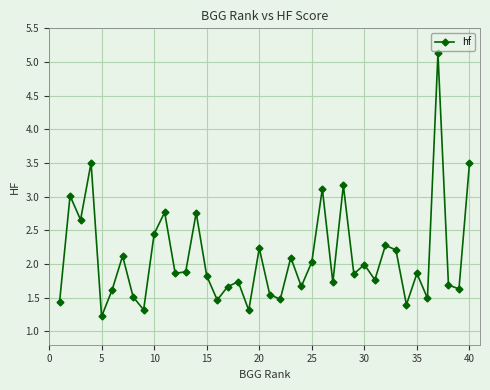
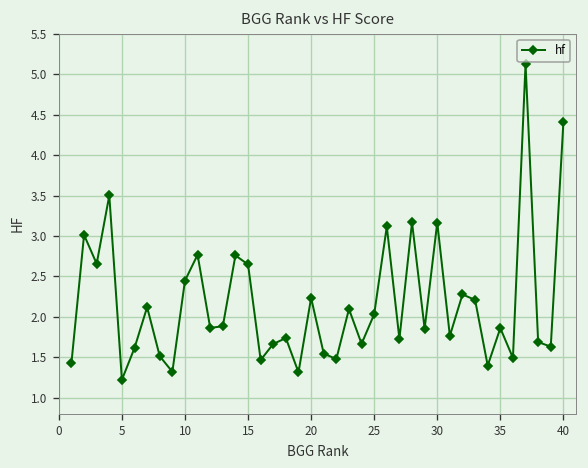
15: 1.8 -> 2.6
30: 2.0 -> 3.2
40: 3.5 -> 4.4
